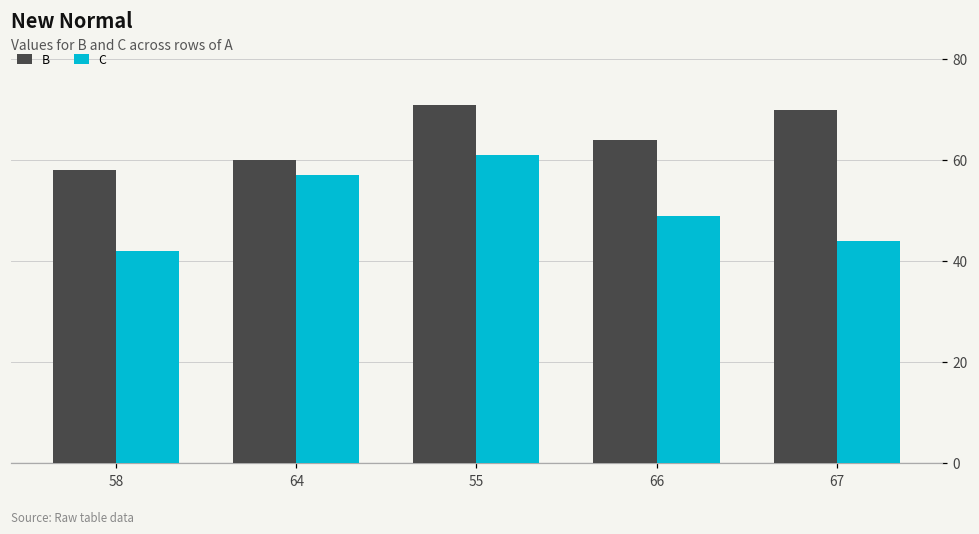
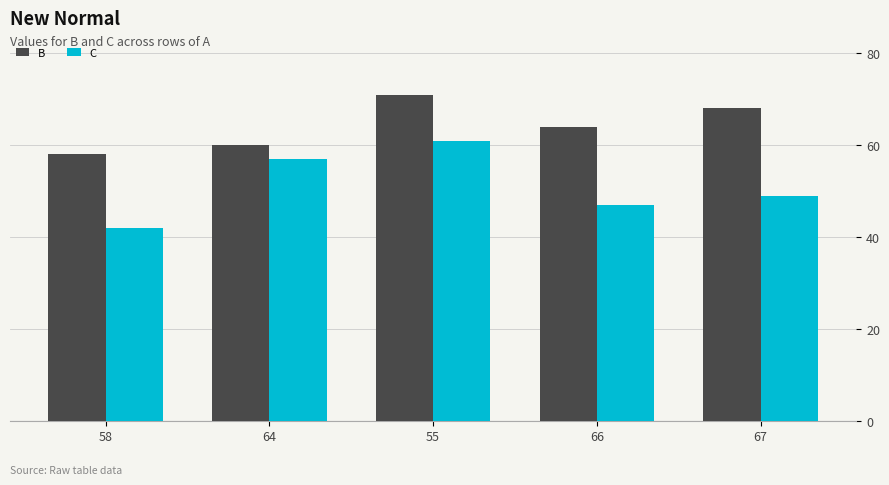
C, 66: 49 -> 47
B, 67: 70 -> 68
C, 67: 44 -> 49
